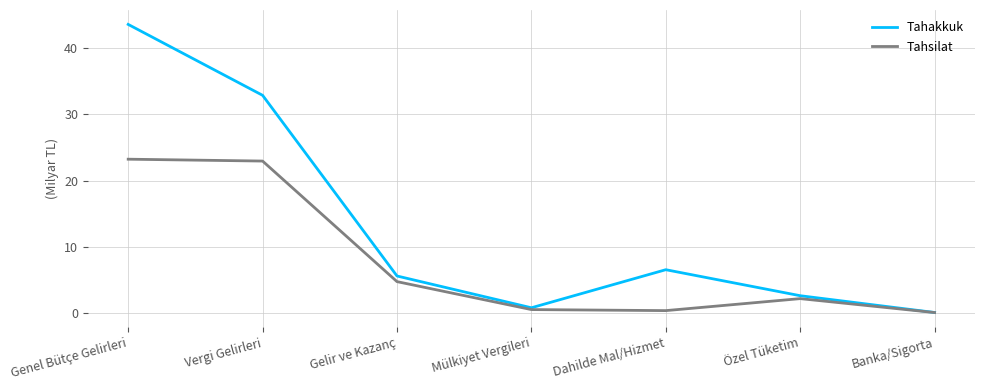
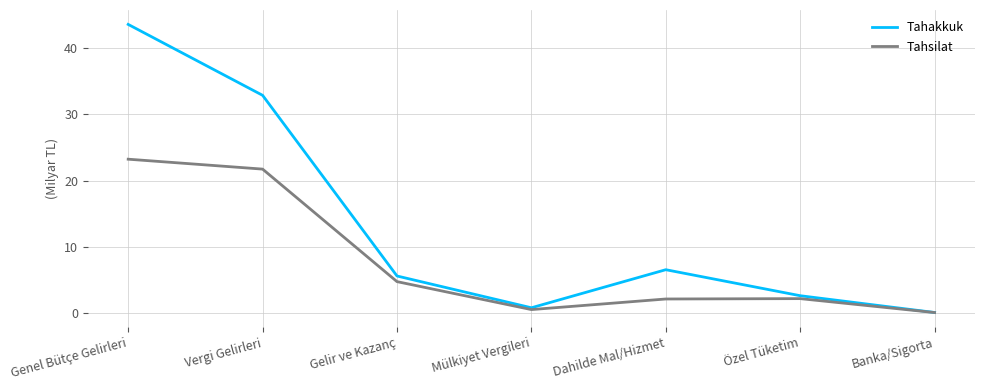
Tahsilat, Vergi Gelirleri: 23 -> 22
Tahsilat, Dahilde Mal/Hizmet: 0 -> 2
